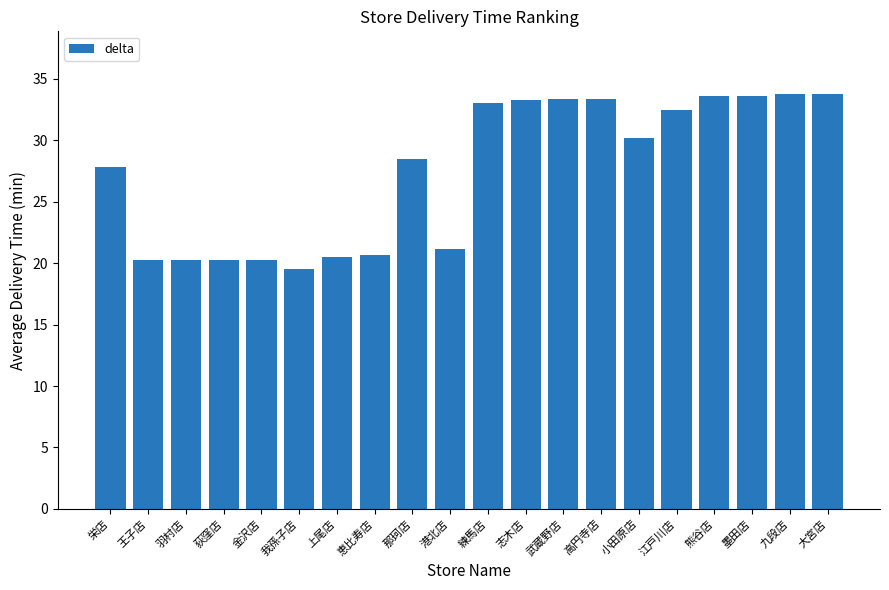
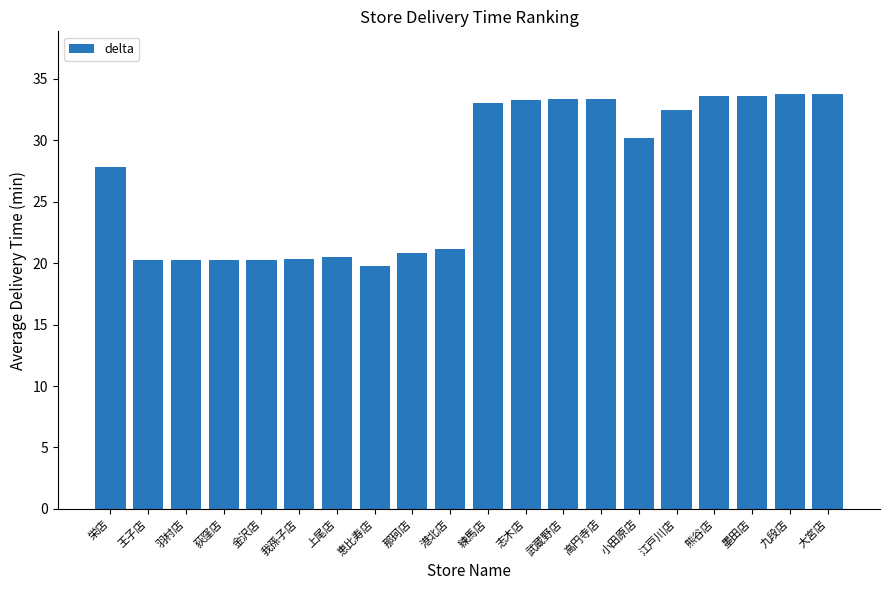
我孫子店: 19.5 -> 20.3
恵比寿店: 20.7 -> 19.7
那珂店: 28.4 -> 20.8
